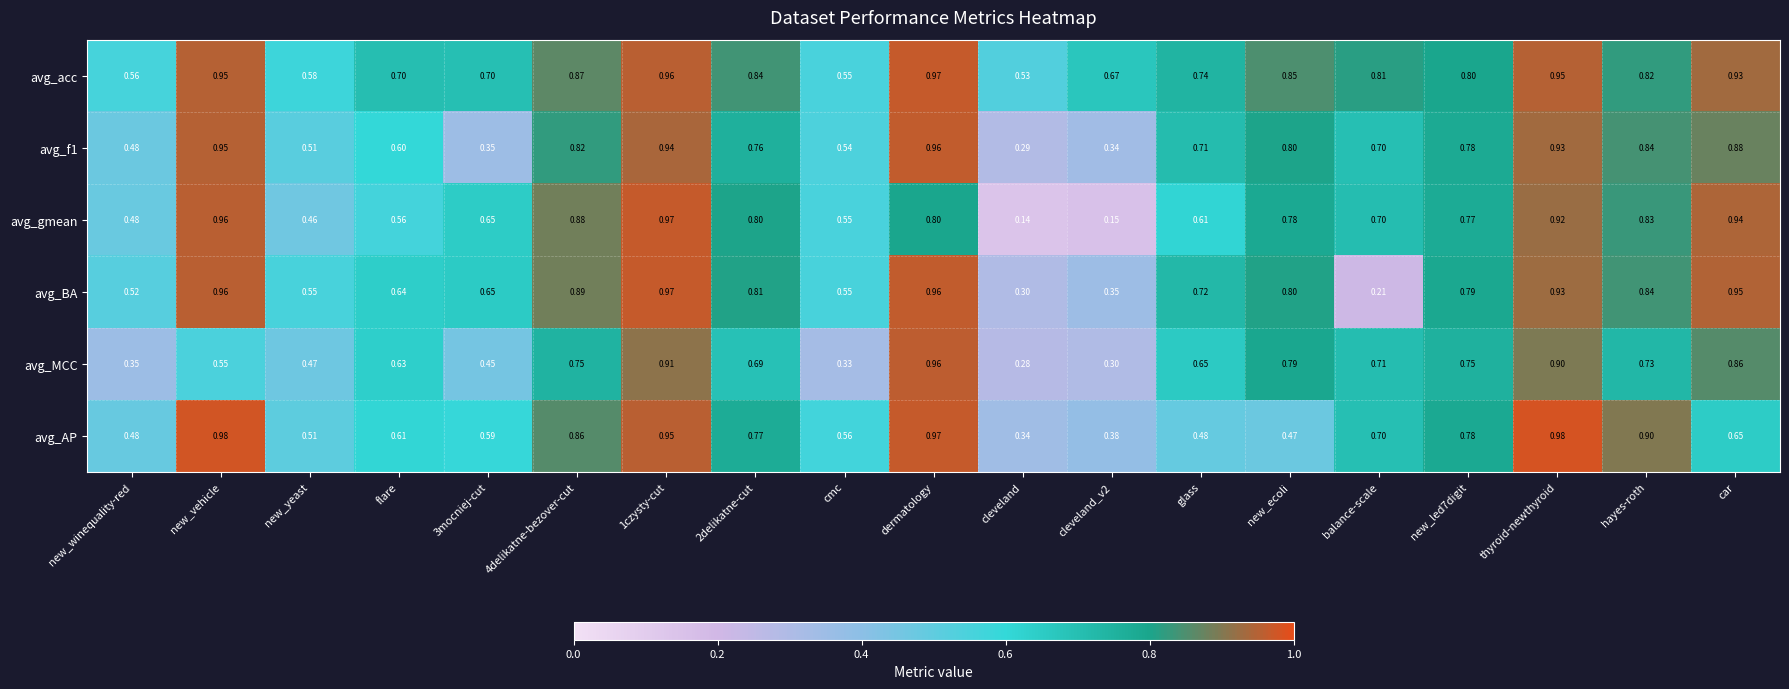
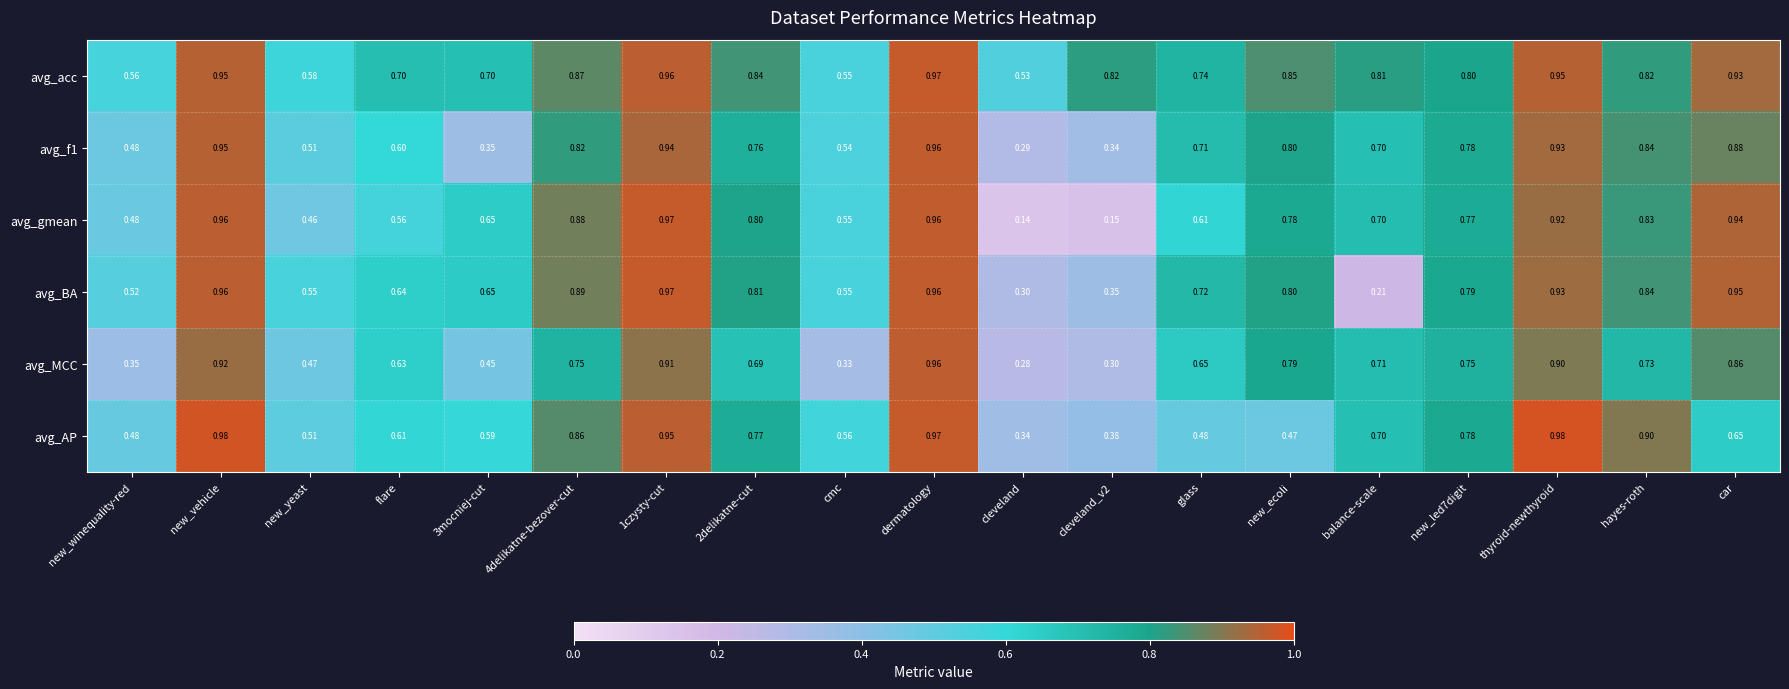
avg_acc, cleveland_v2: 0.67 -> 0.82
avg_gmean, dermatology: 0.80 -> 0.96
avg_MCC, new_vehicle: 0.55 -> 0.92
